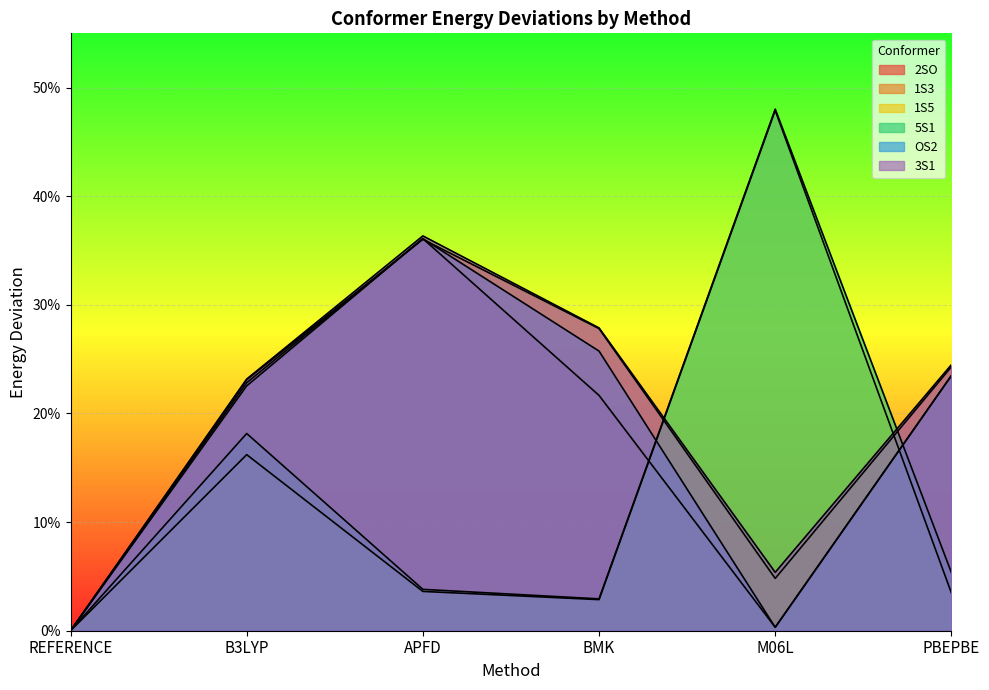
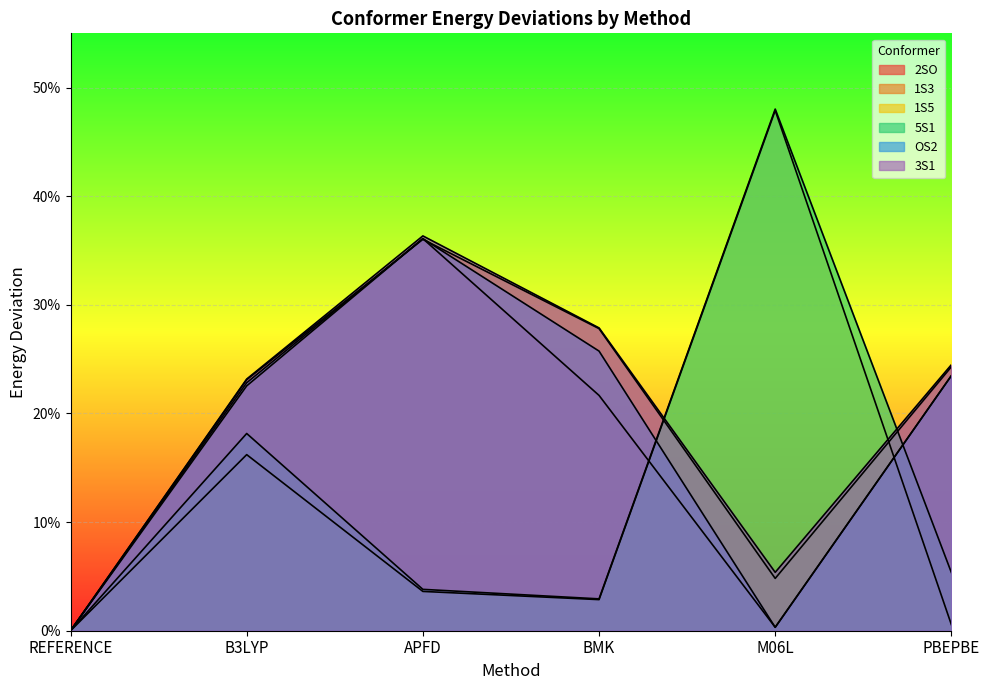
1S5, PBEPBE: 3.5% -> 0.6%
